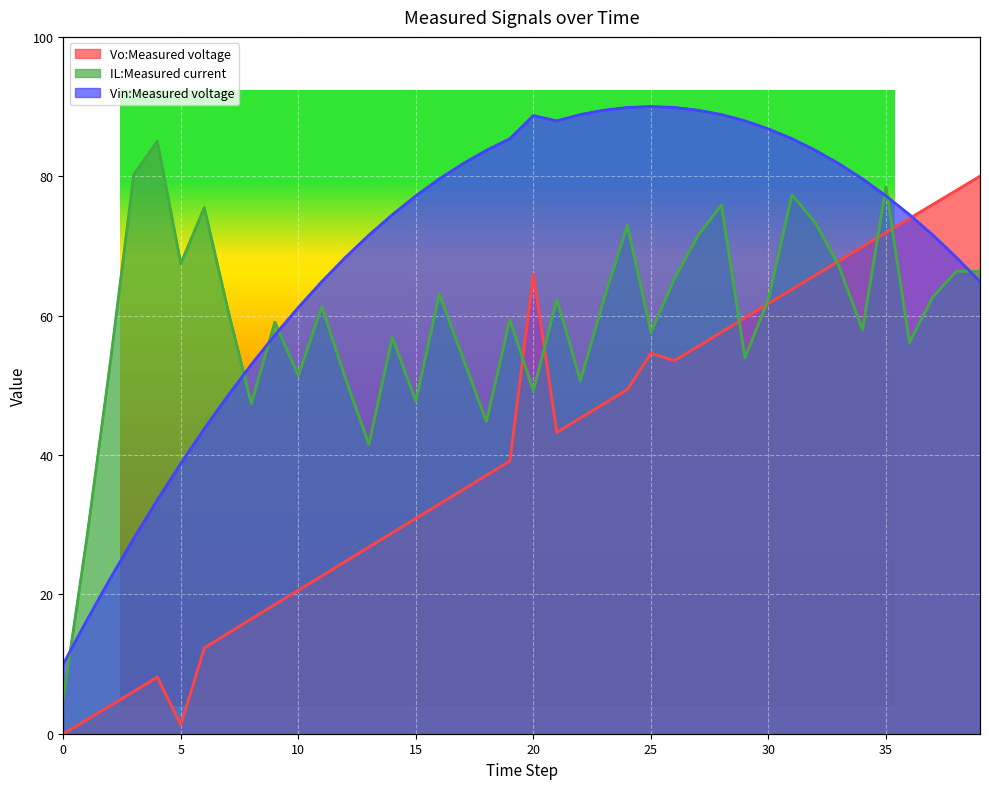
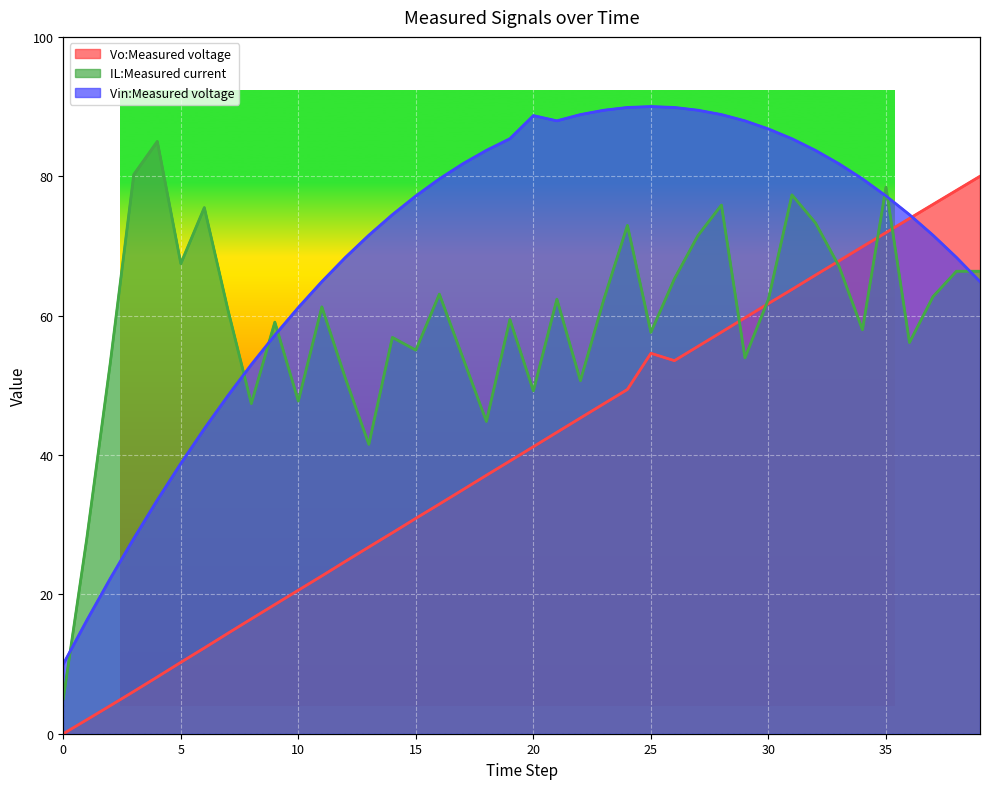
Vo:Measured voltage, 5: 1 -> 10
IL:Measured current, 10: 51 -> 48
IL:Measured current, 15: 48 -> 55
Vo:Measured voltage, 20: 66 -> 41
